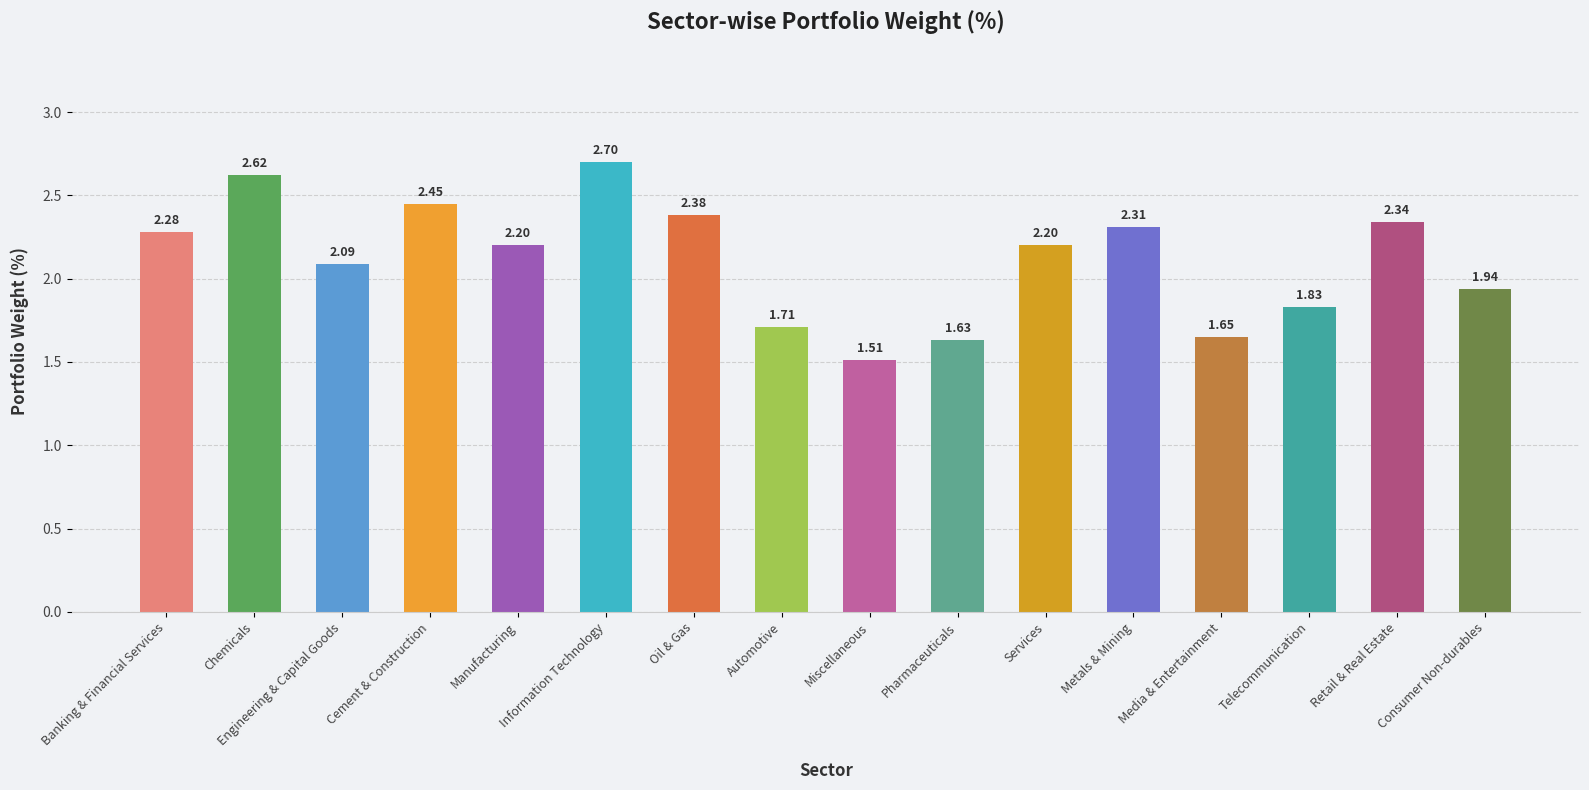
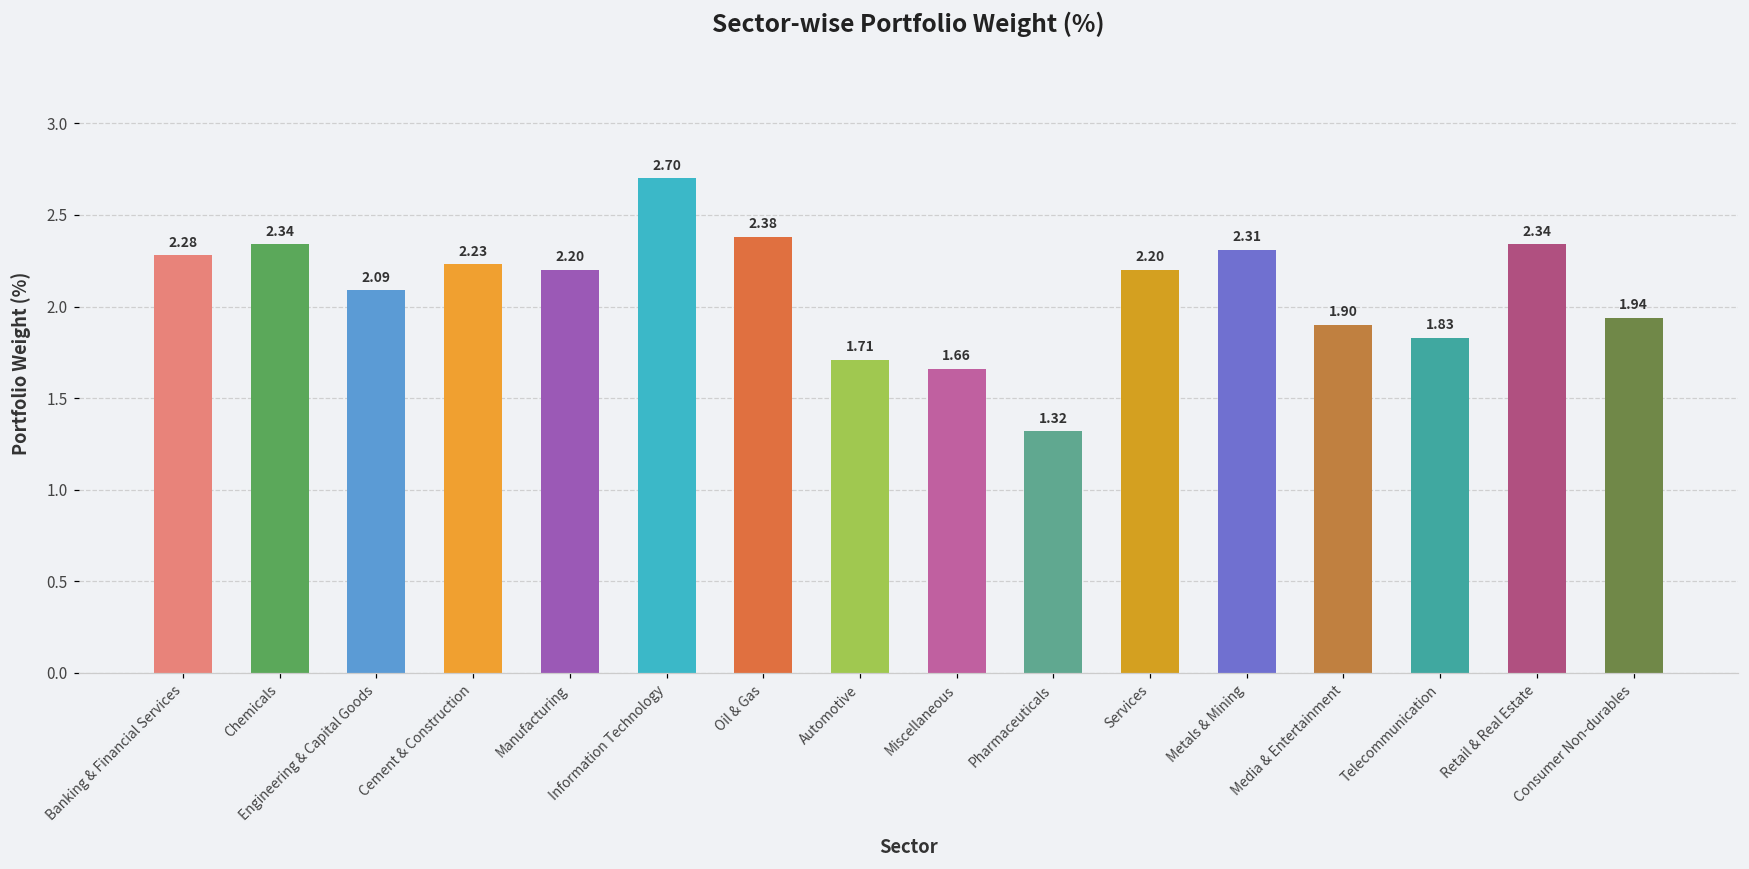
Chemicals: 2.62 -> 2.34
Cement & Construction: 2.45 -> 2.23
Miscellaneous: 1.51 -> 1.66
Pharmaceuticals: 1.63 -> 1.32
Media & Entertainment: 1.65 -> 1.90
